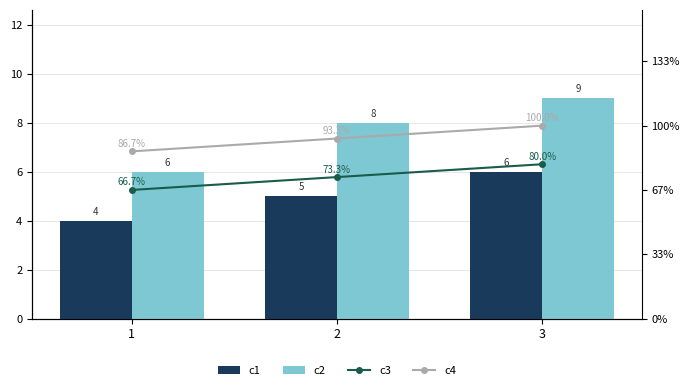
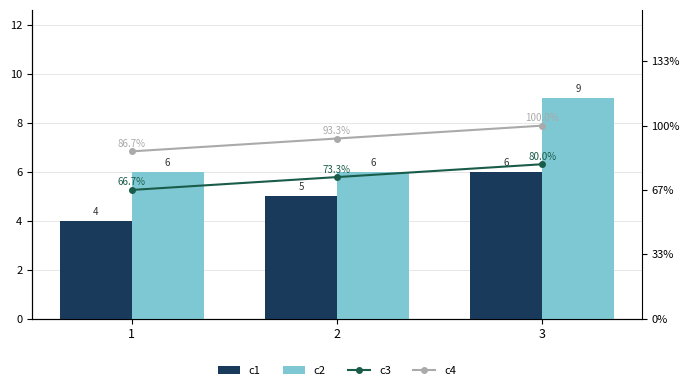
c2, 2: 8 -> 6
